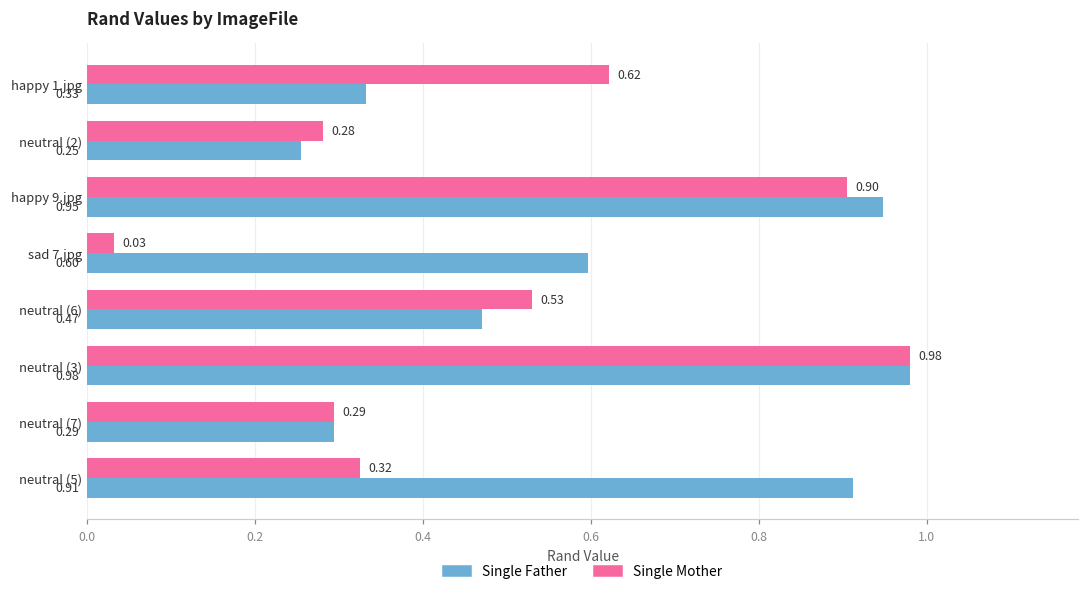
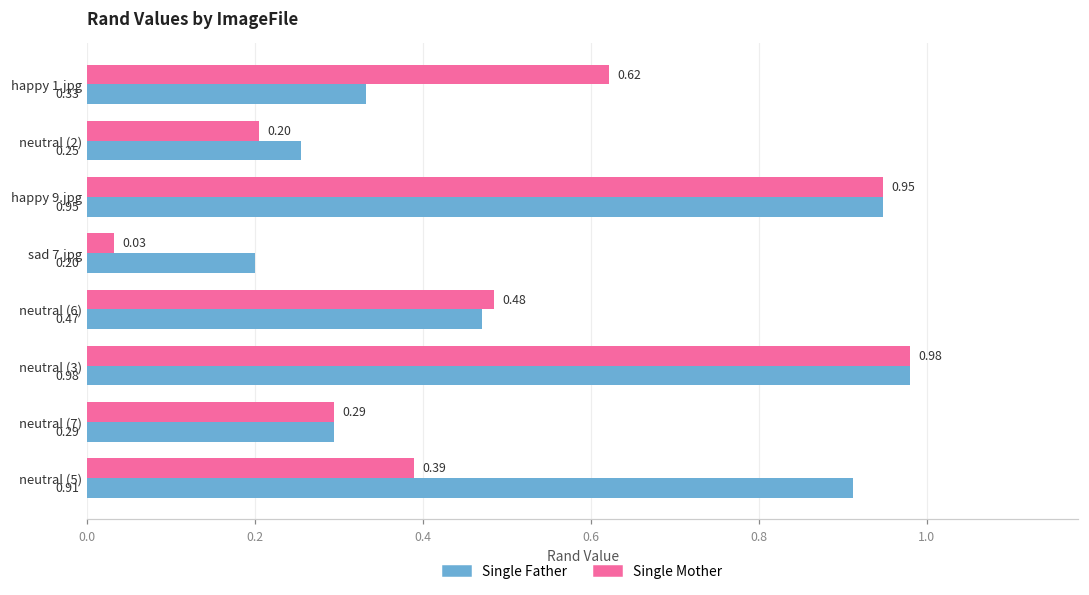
Single Mother, neutral (2): 0.28 -> 0.20
Single Mother, happy 9.jpg: 0.90 -> 0.95
Single Father, sad 7.jpg: 0.60 -> 0.20
Single Mother, neutral (6): 0.53 -> 0.48
Single Mother, neutral (5): 0.32 -> 0.39
